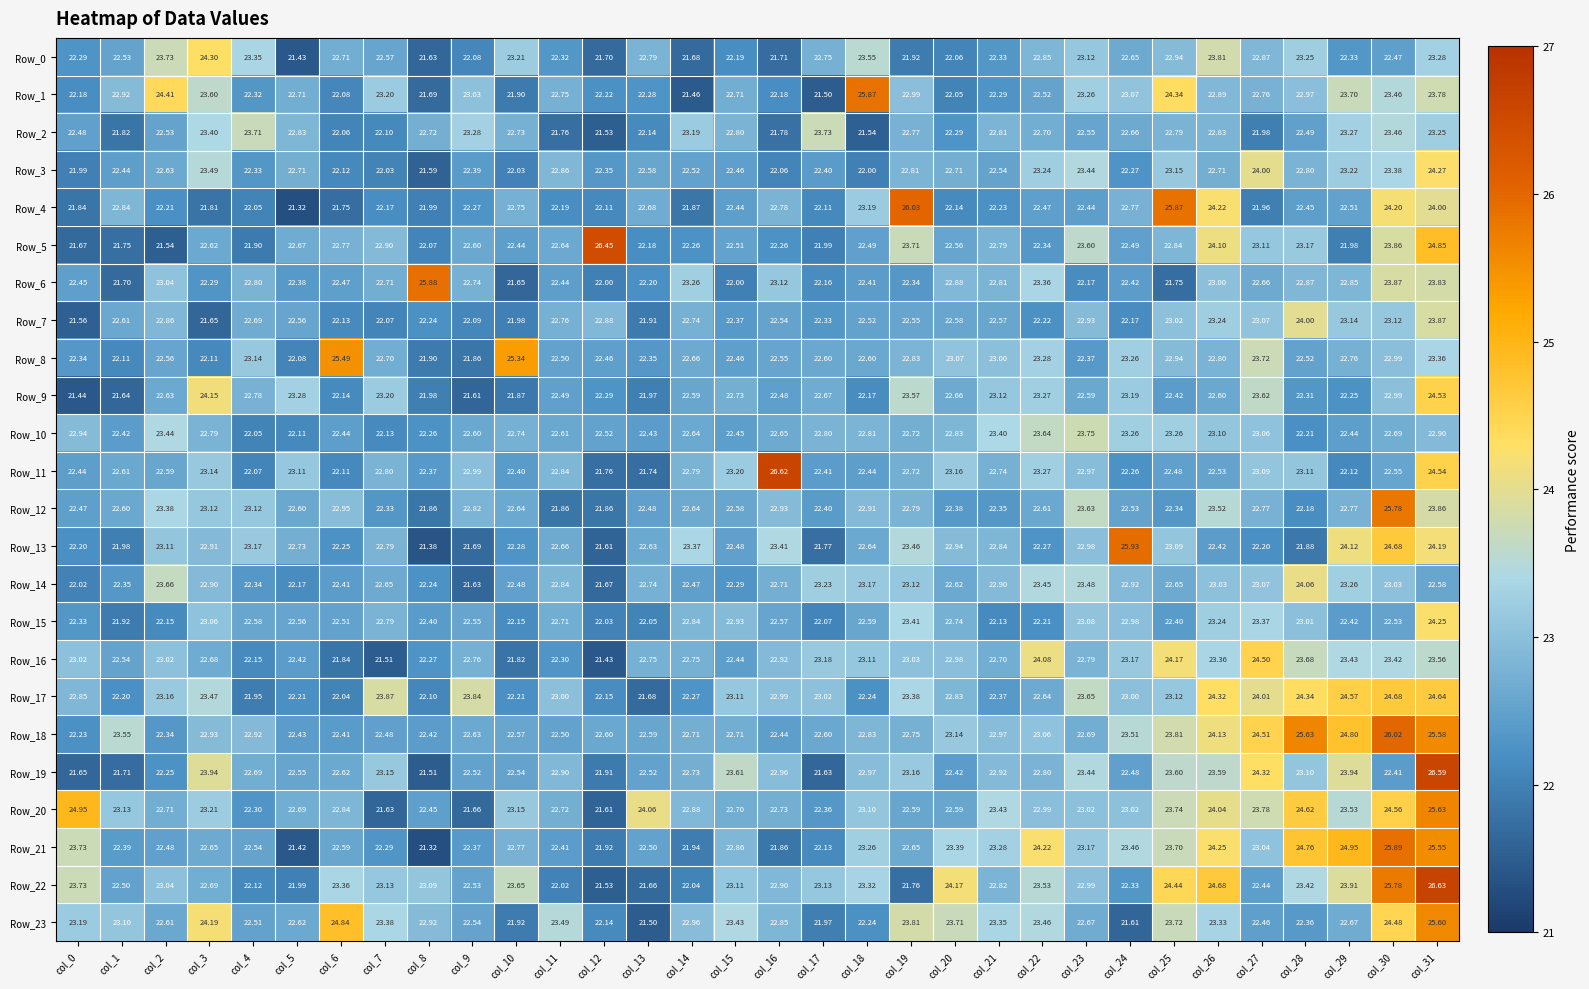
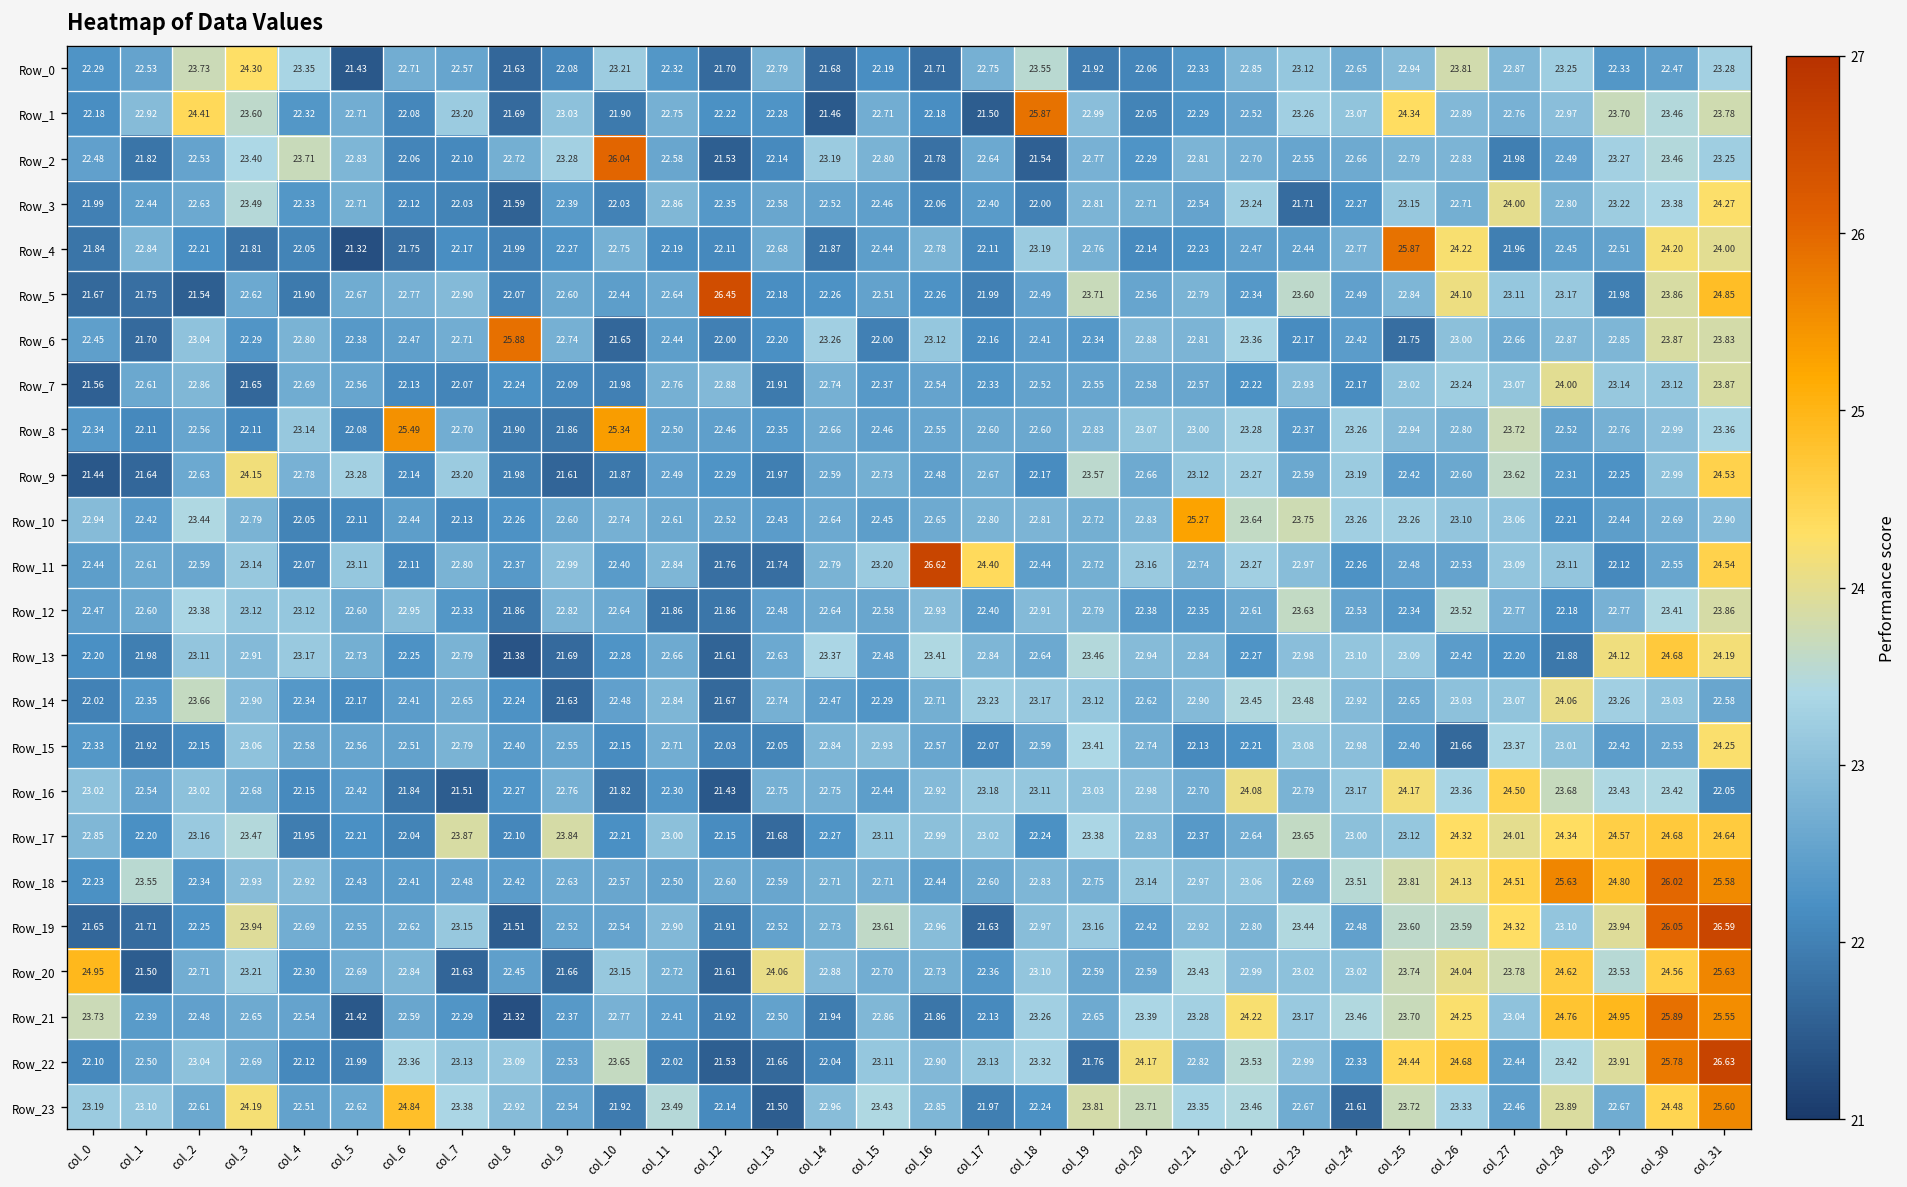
Row_2, col_10: 22.73 -> 26.04
Row_2, col_11: 21.76 -> 22.58
Row_2, col_17: 23.73 -> 22.64
Row_3, col_23: 23.44 -> 21.71
Row_4, col_19: 26.03 -> 22.76
Row_10, col_21: 23.40 -> 25.27
Row_11, col_17: 22.41 -> 24.40
Row_12, col_30: 25.78 -> 23.41
Row_13, col_17: 21.77 -> 22.84
Row_13, col_24: 25.93 -> 23.10
Row_15, col_26: 23.24 -> 21.66
Row_16, col_31: 23.56 -> 22.05
Row_19, col_30: 22.41 -> 26.05
Row_20, col_1: 23.13 -> 21.50
Row_22, col_0: 23.73 -> 22.10
Row_23, col_28: 22.36 -> 23.89
